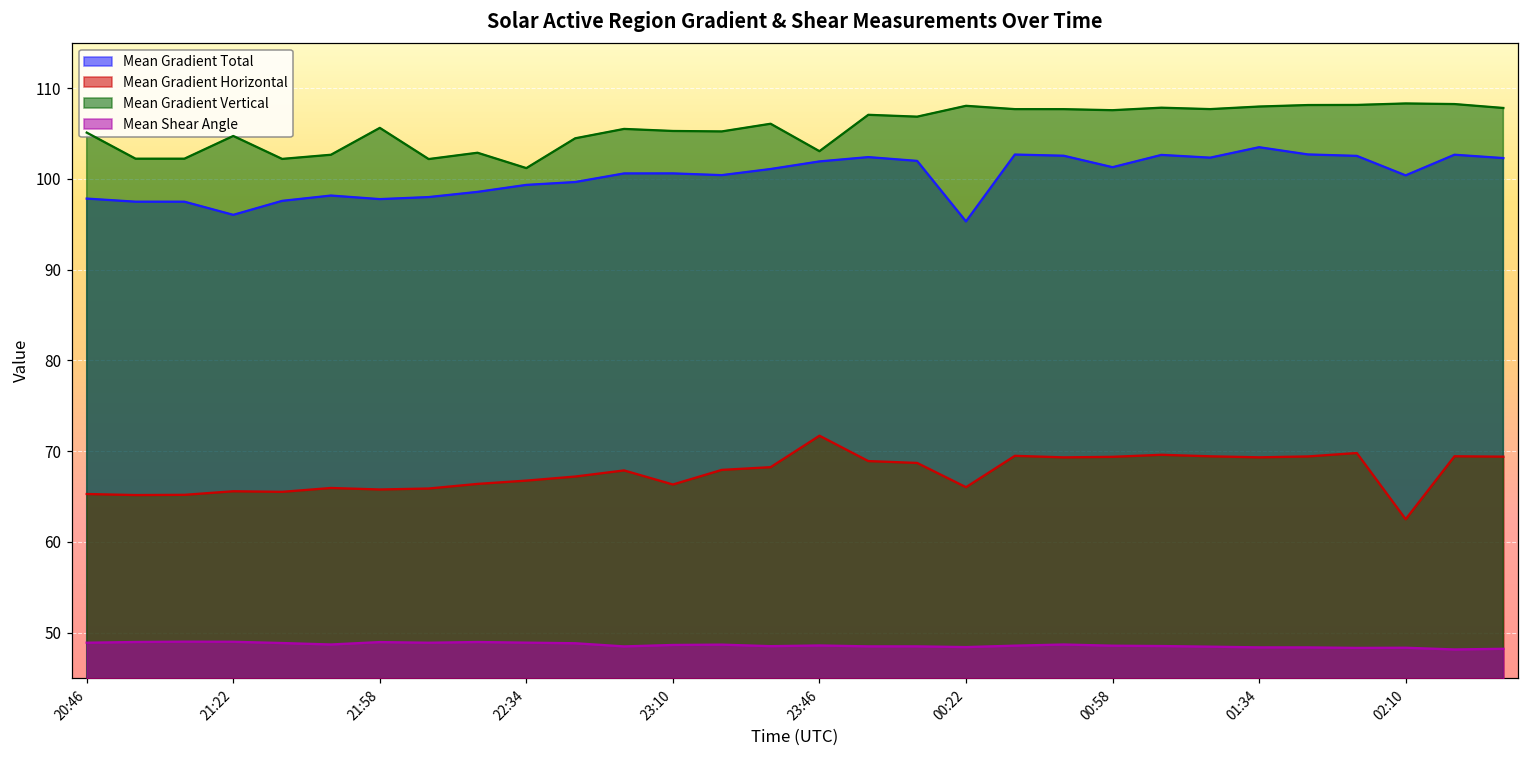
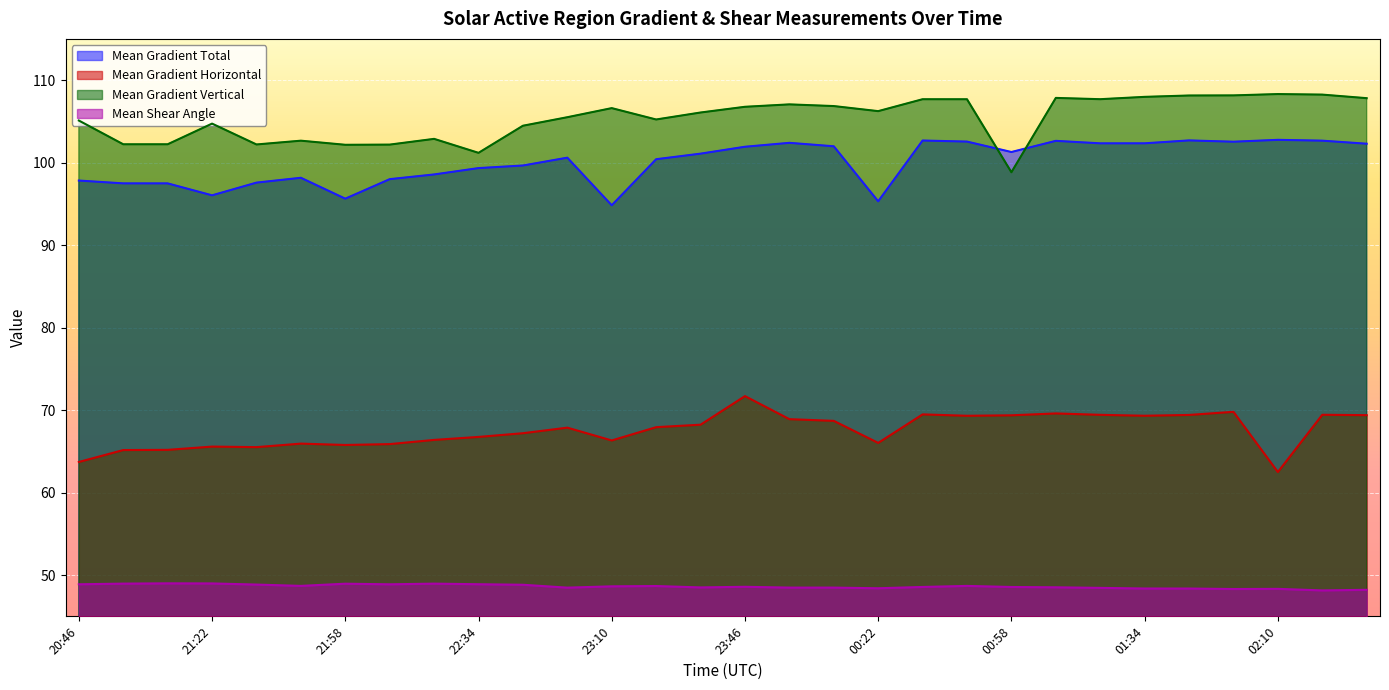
Mean Gradient Horizontal, 20:46: 65 -> 64
Mean Gradient Total, 21:58: 98 -> 96
Mean Gradient Vertical, 21:58: 106 -> 102
Mean Gradient Total, 23:10: 101 -> 95
Mean Gradient Vertical, 23:10: 105 -> 107
Mean Gradient Vertical, 23:46: 103 -> 107
Mean Gradient Vertical, 00:22: 108 -> 106
Mean Gradient Vertical, 00:58: 108 -> 99
Mean Gradient Total, 01:34: 103 -> 102
Mean Gradient Total, 02:10: 100 -> 103
